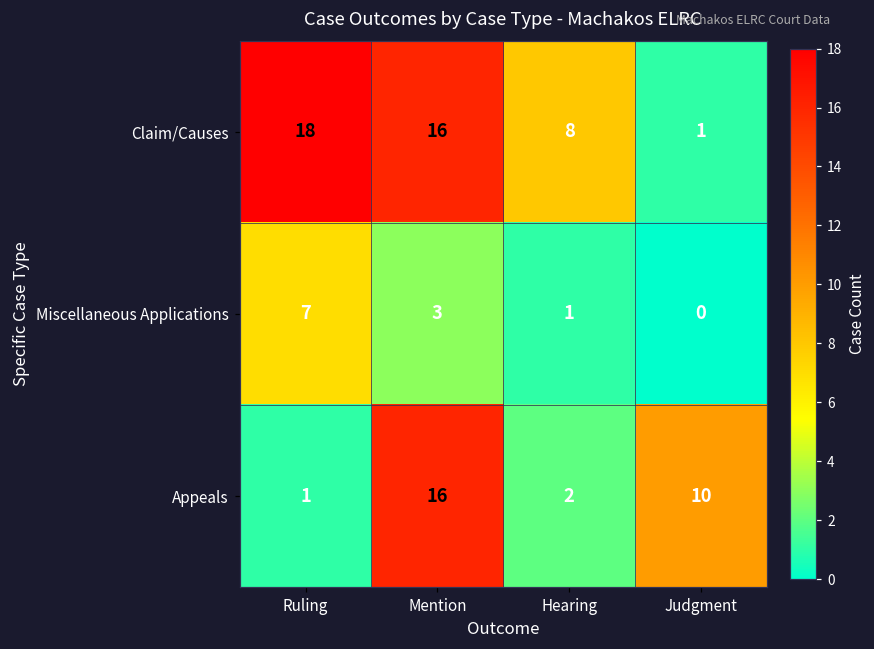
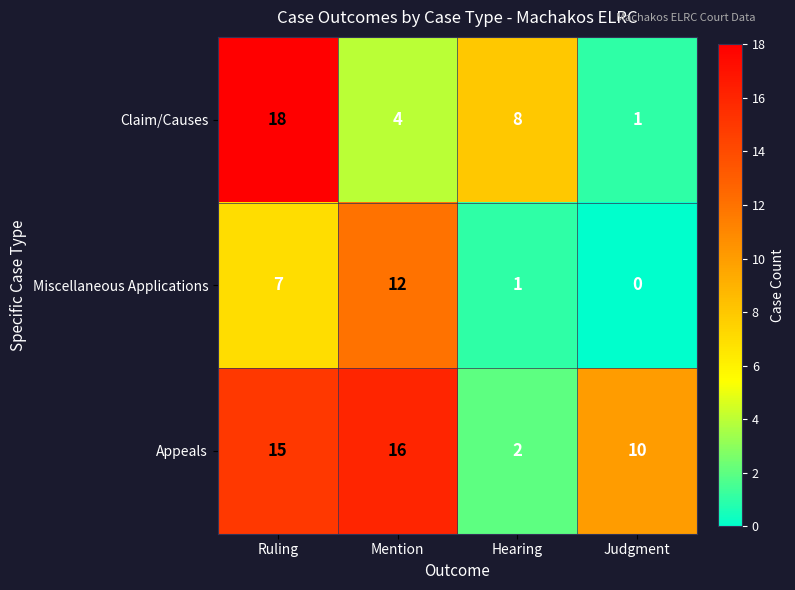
Claim/Causes, Mention: 16 -> 4
Miscellaneous Applications, Mention: 3 -> 12
Appeals, Ruling: 1 -> 15
